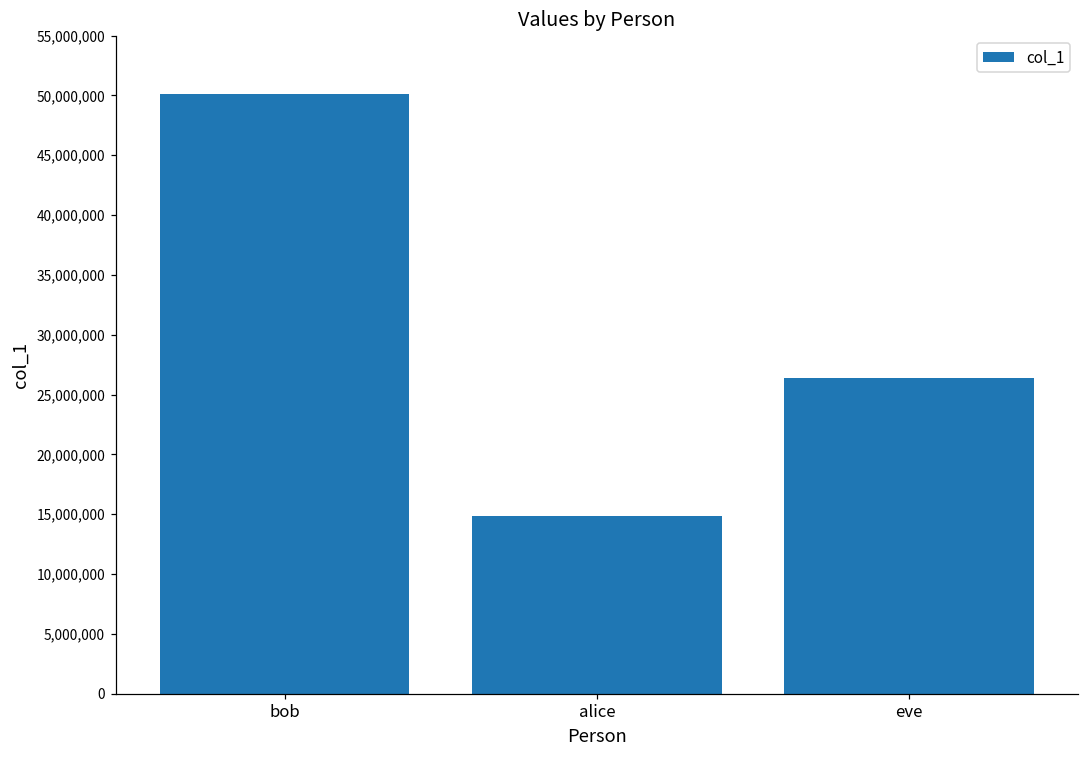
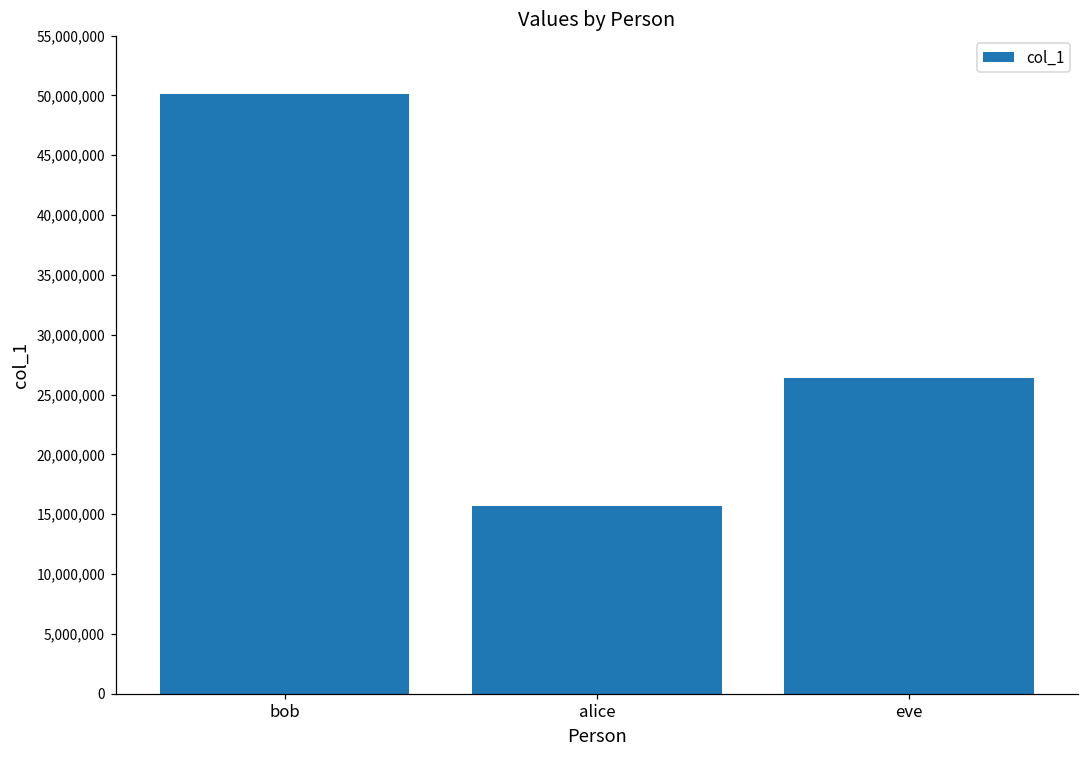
alice: 14,900,000 -> 15,700,000
